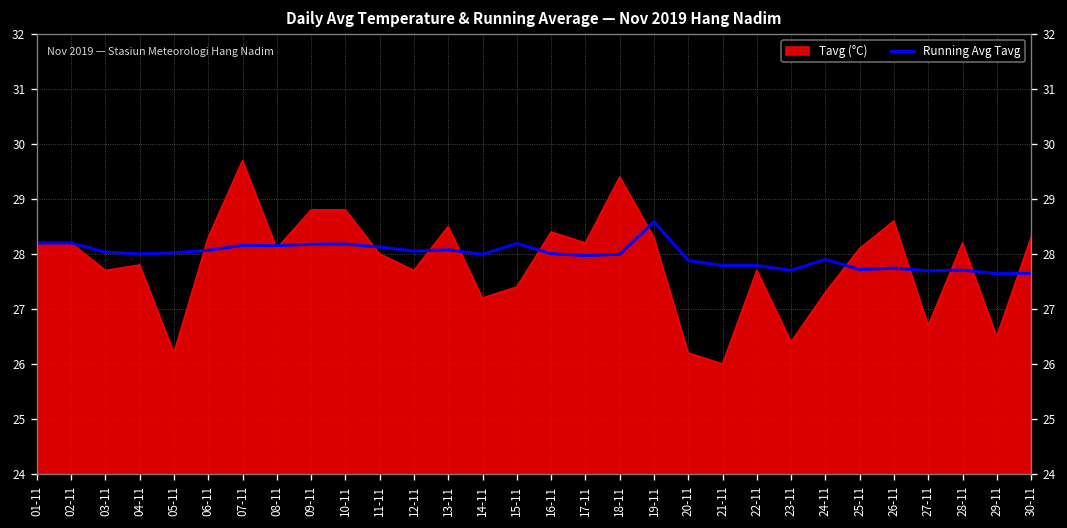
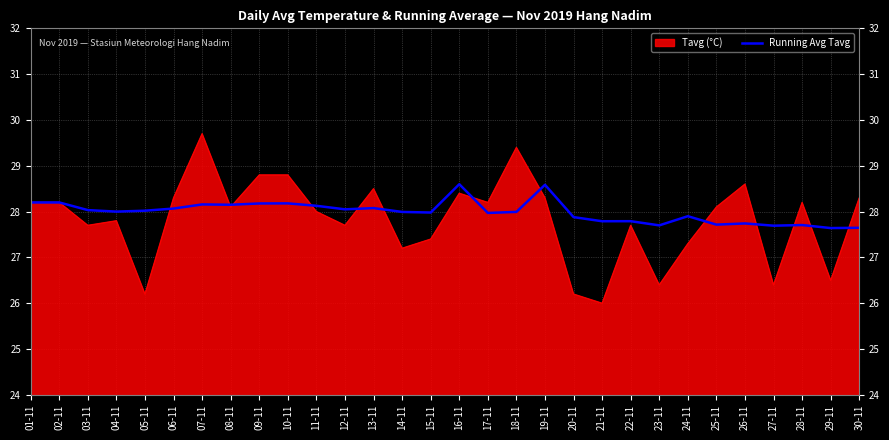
Running Avg Tavg, 15-11: 28.2 -> 28.0
Running Avg Tavg, 16-11: 28.0 -> 28.6
Tavg (°C), 27-11: 26.7 -> 26.4
